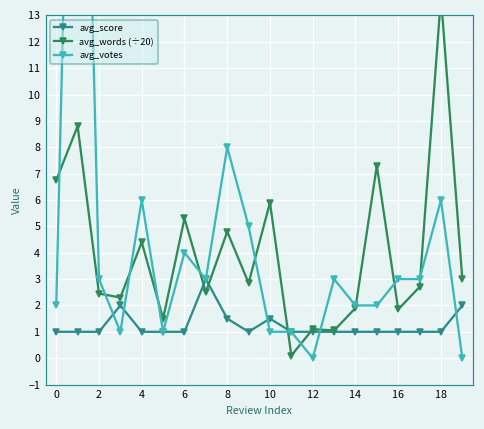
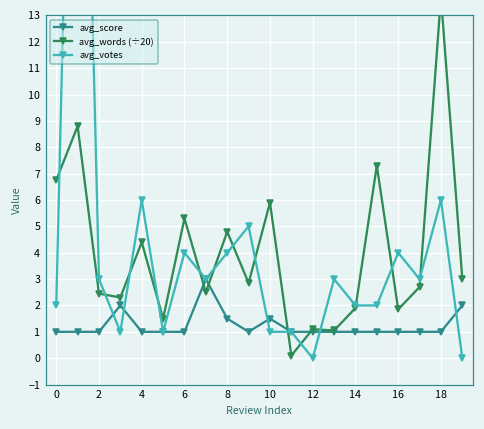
avg_votes, 8: 8 -> 4
avg_votes, 16: 3 -> 4
